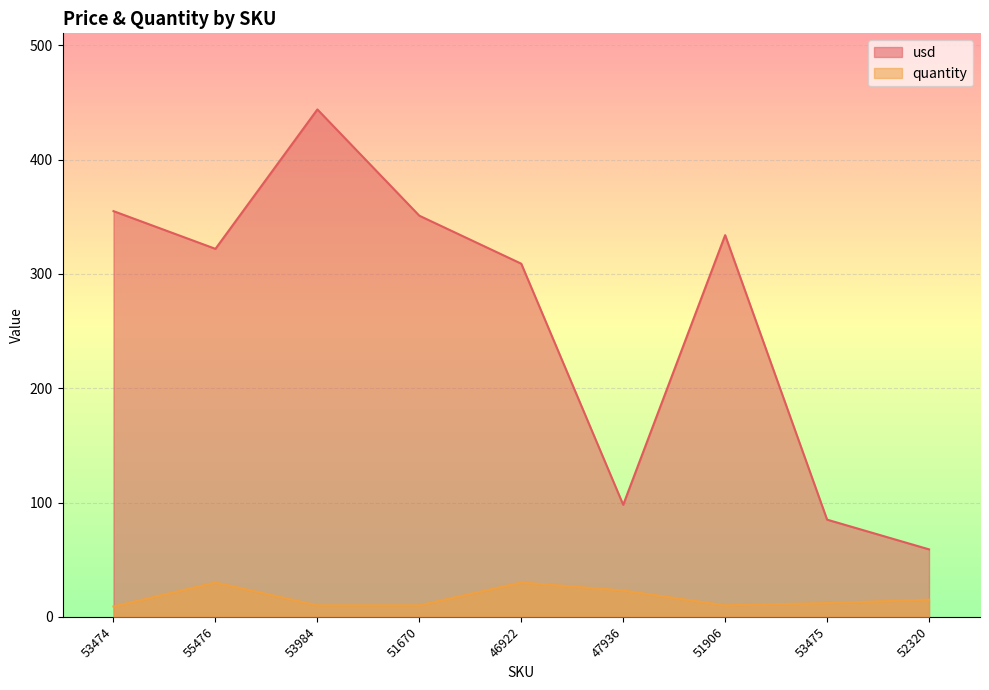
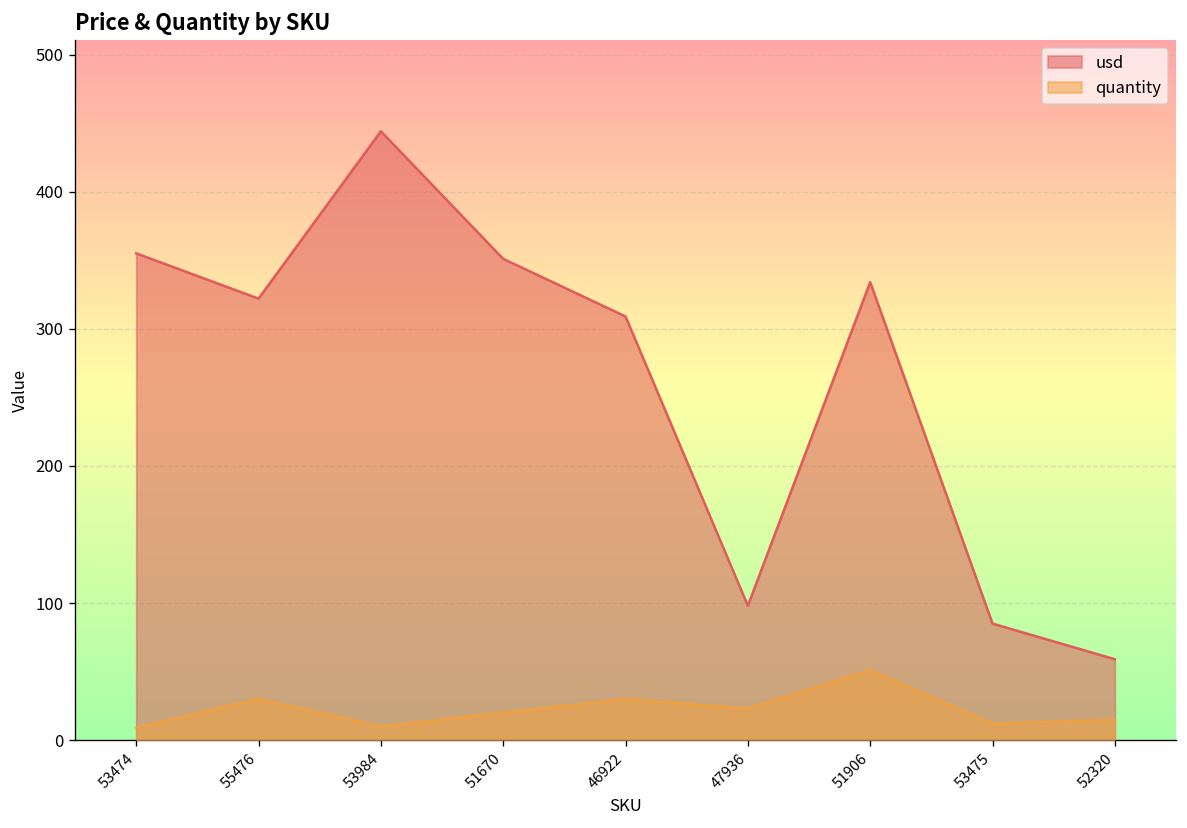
quantity, 51670: 10 -> 20
quantity, 51906: 10 -> 51
